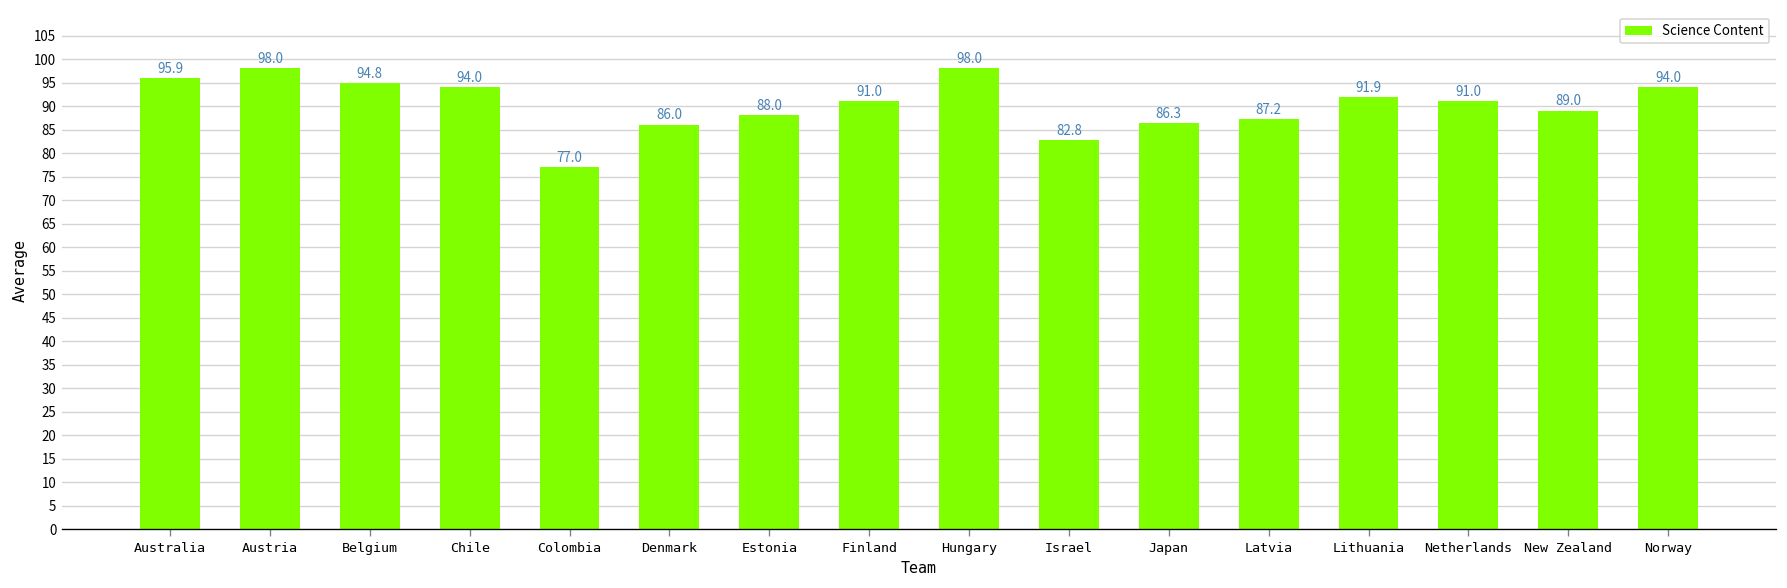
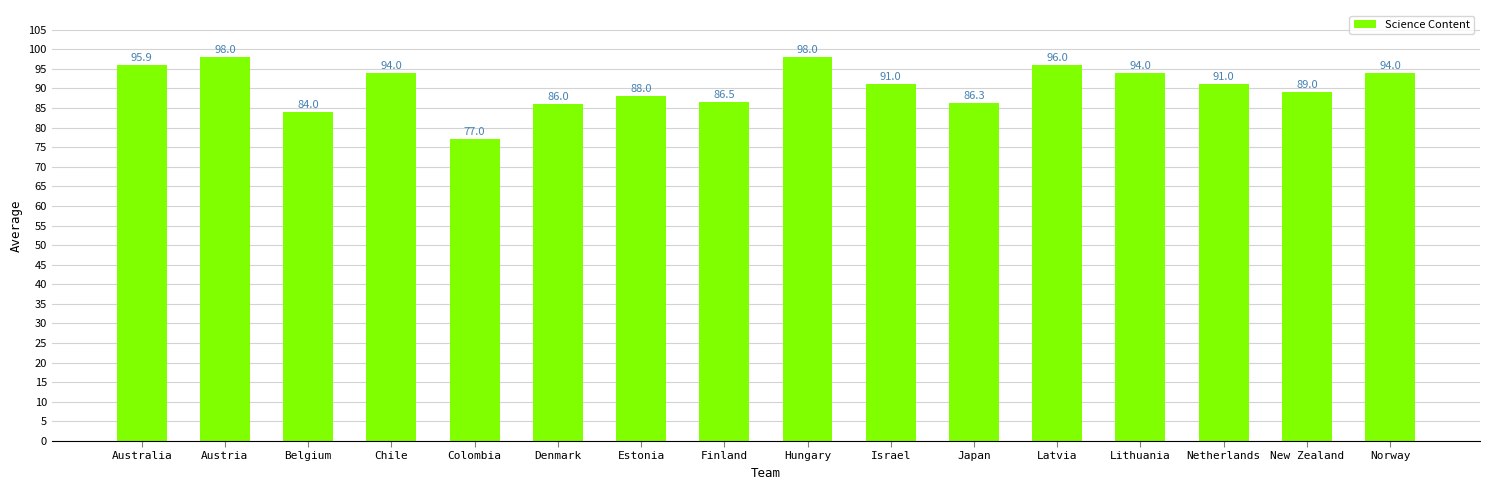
Belgium: 94.8 -> 84.0
Finland: 91.0 -> 86.5
Israel: 82.8 -> 91.0
Latvia: 87.2 -> 96.0
Lithuania: 91.9 -> 94.0
